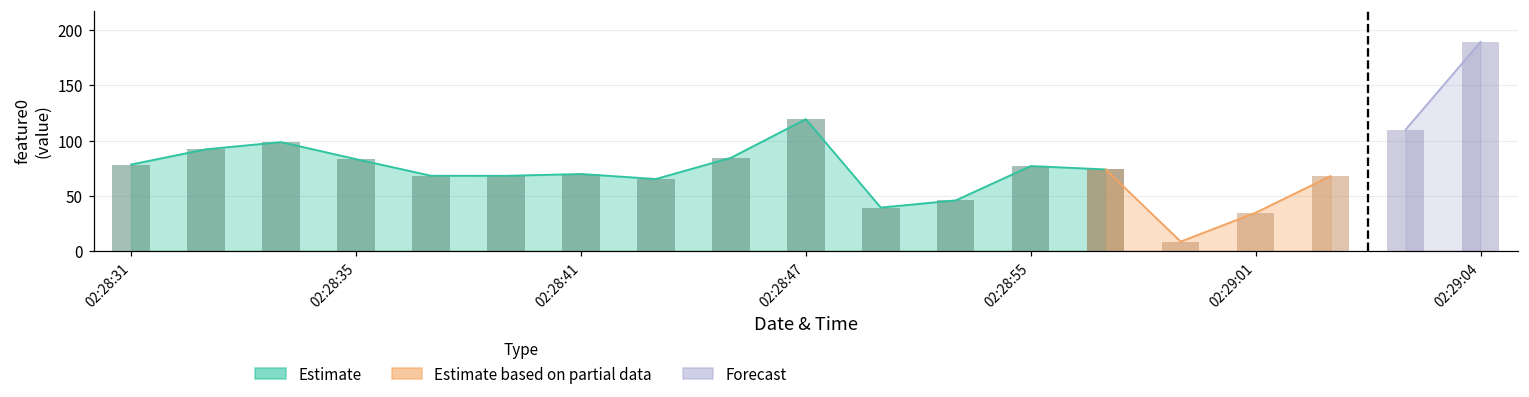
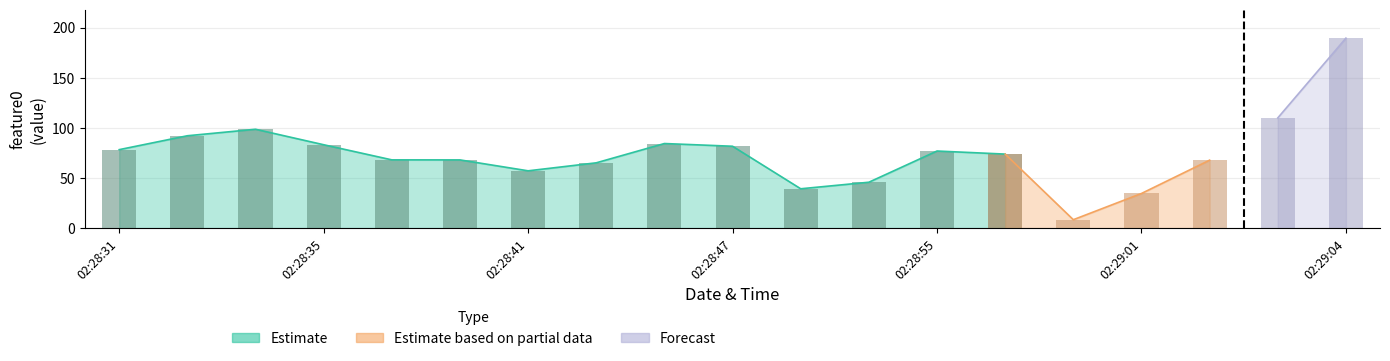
Estimate, 02:28:41: 70 -> 57
Estimate, 02:28:47: 119 -> 82
